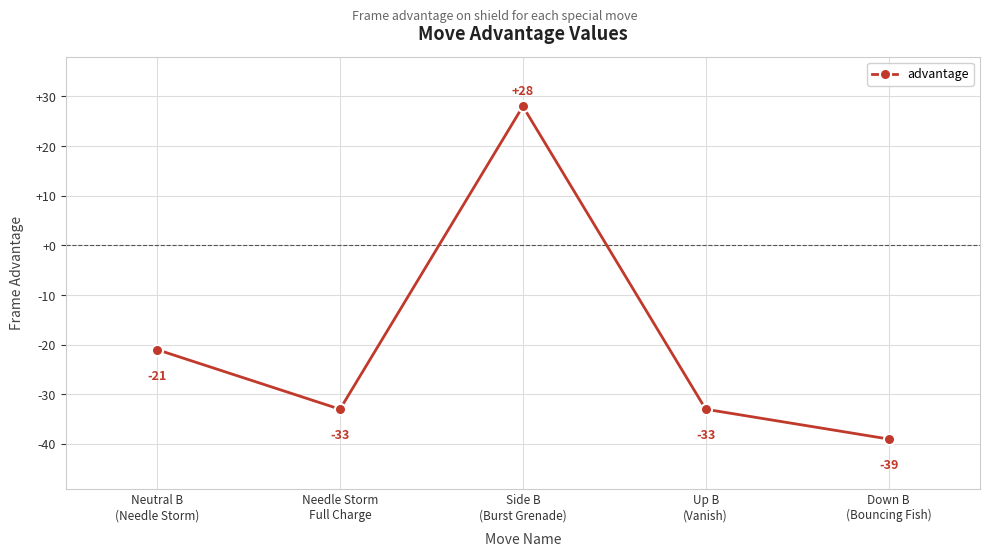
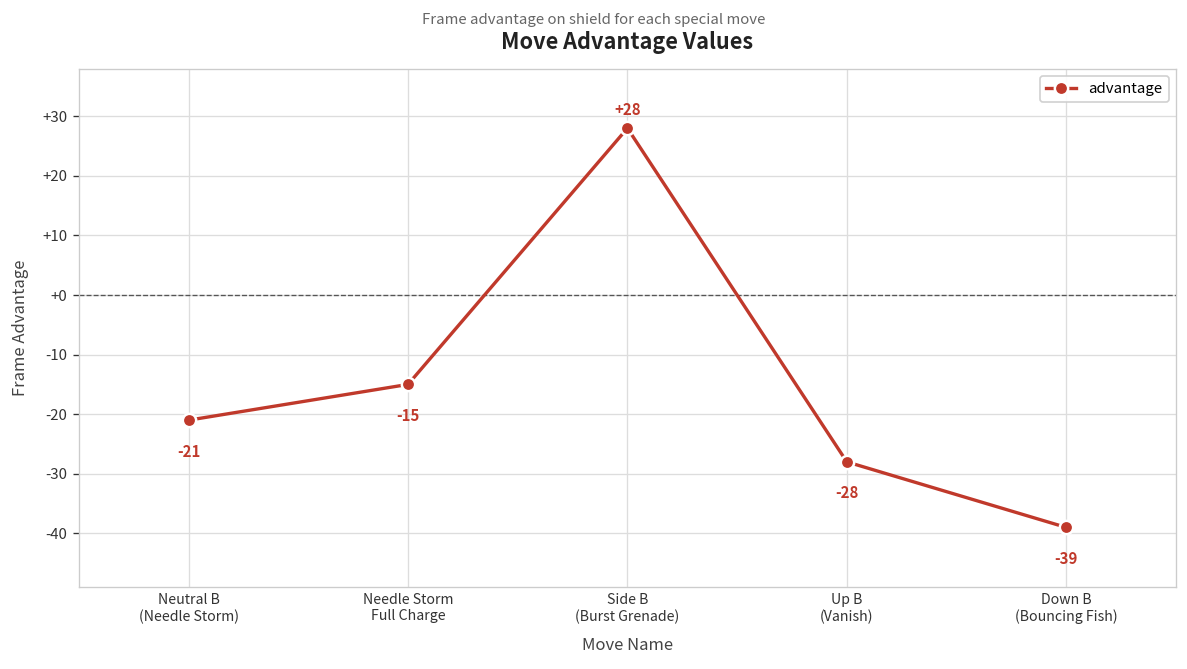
Needle Storm Full Charge: -33 -> -15
Up B (Vanish): -33 -> -28
